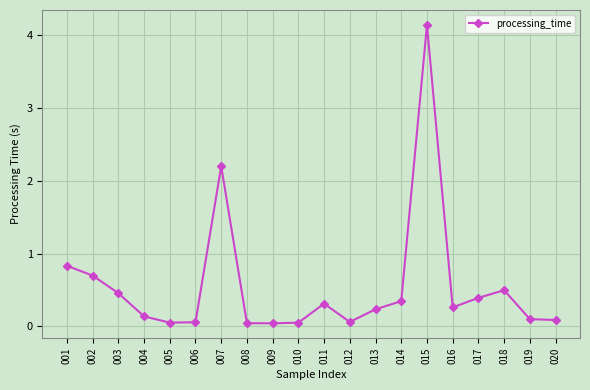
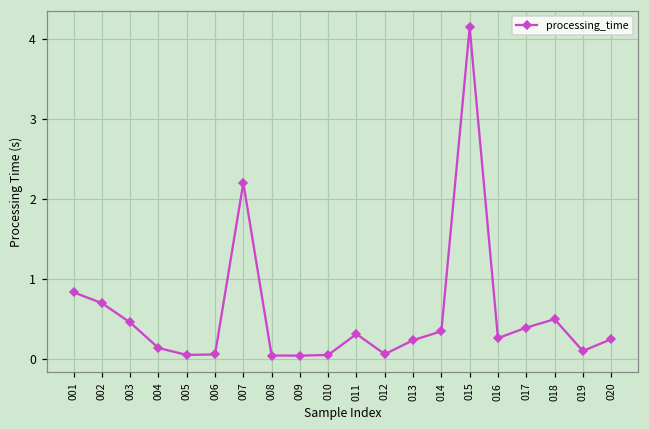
020: 0.1 -> 0.2
